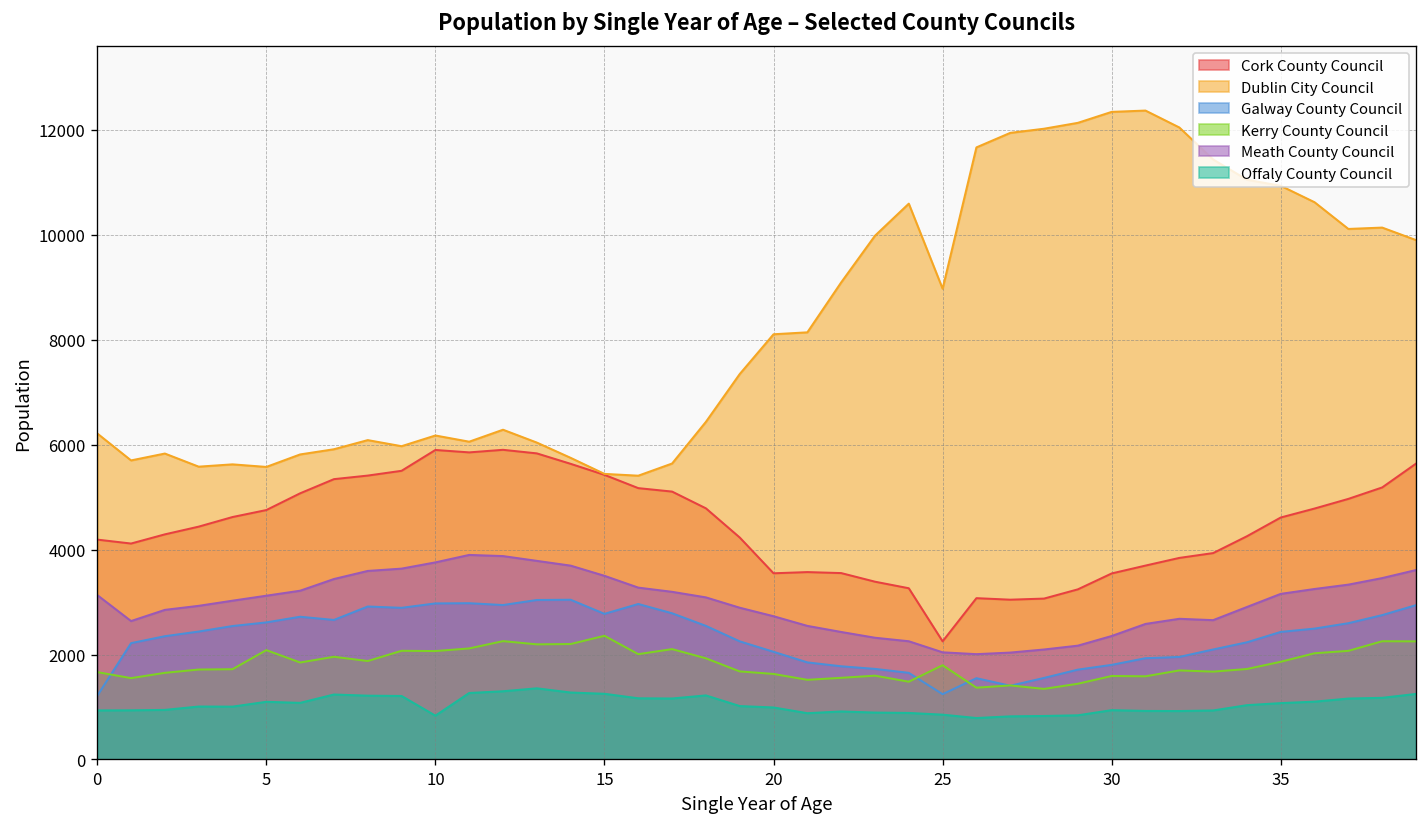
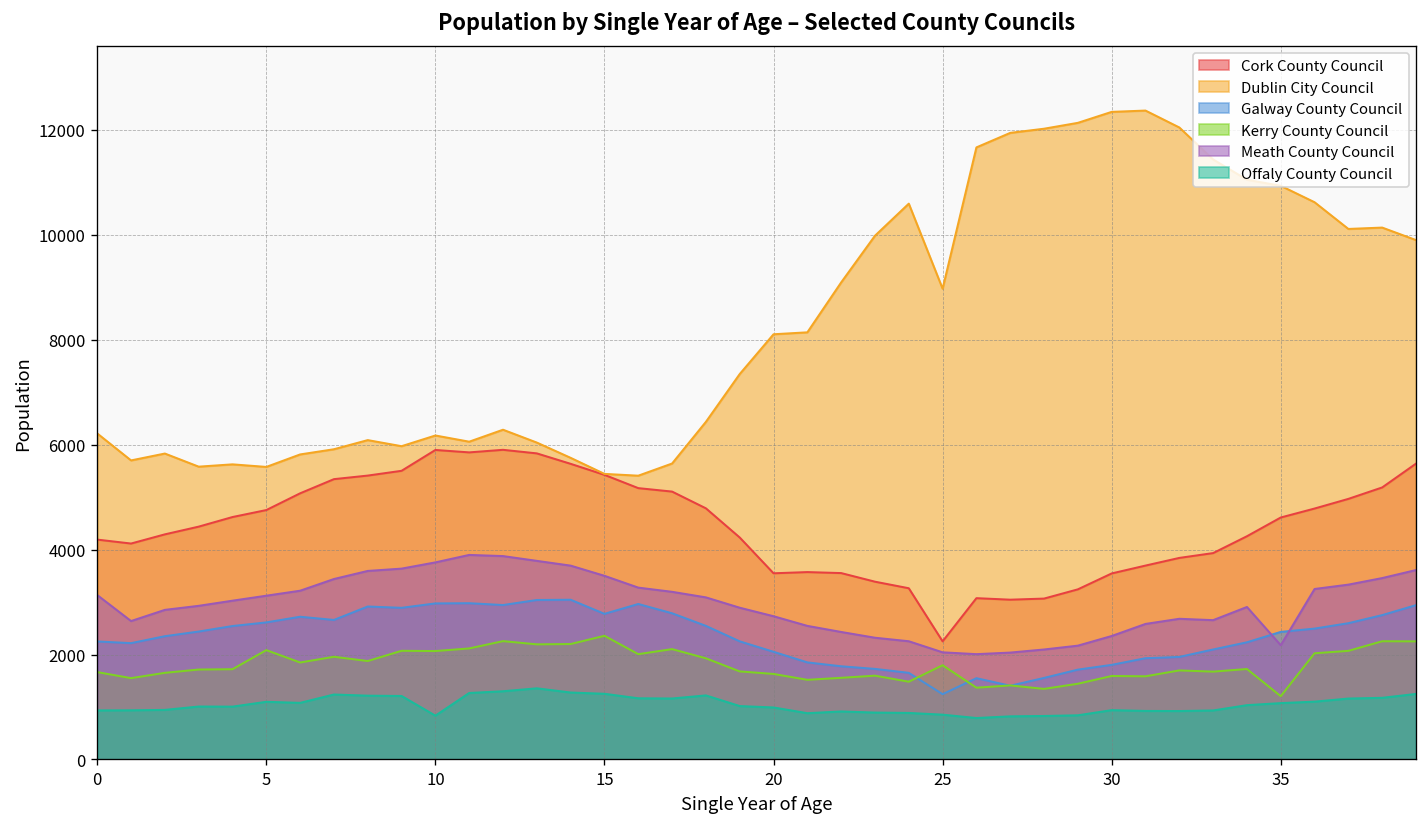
Galway County Council, 0: 1200 -> 2200
Kerry County Council, 35: 1900 -> 1200
Meath County Council, 35: 3200 -> 2200
